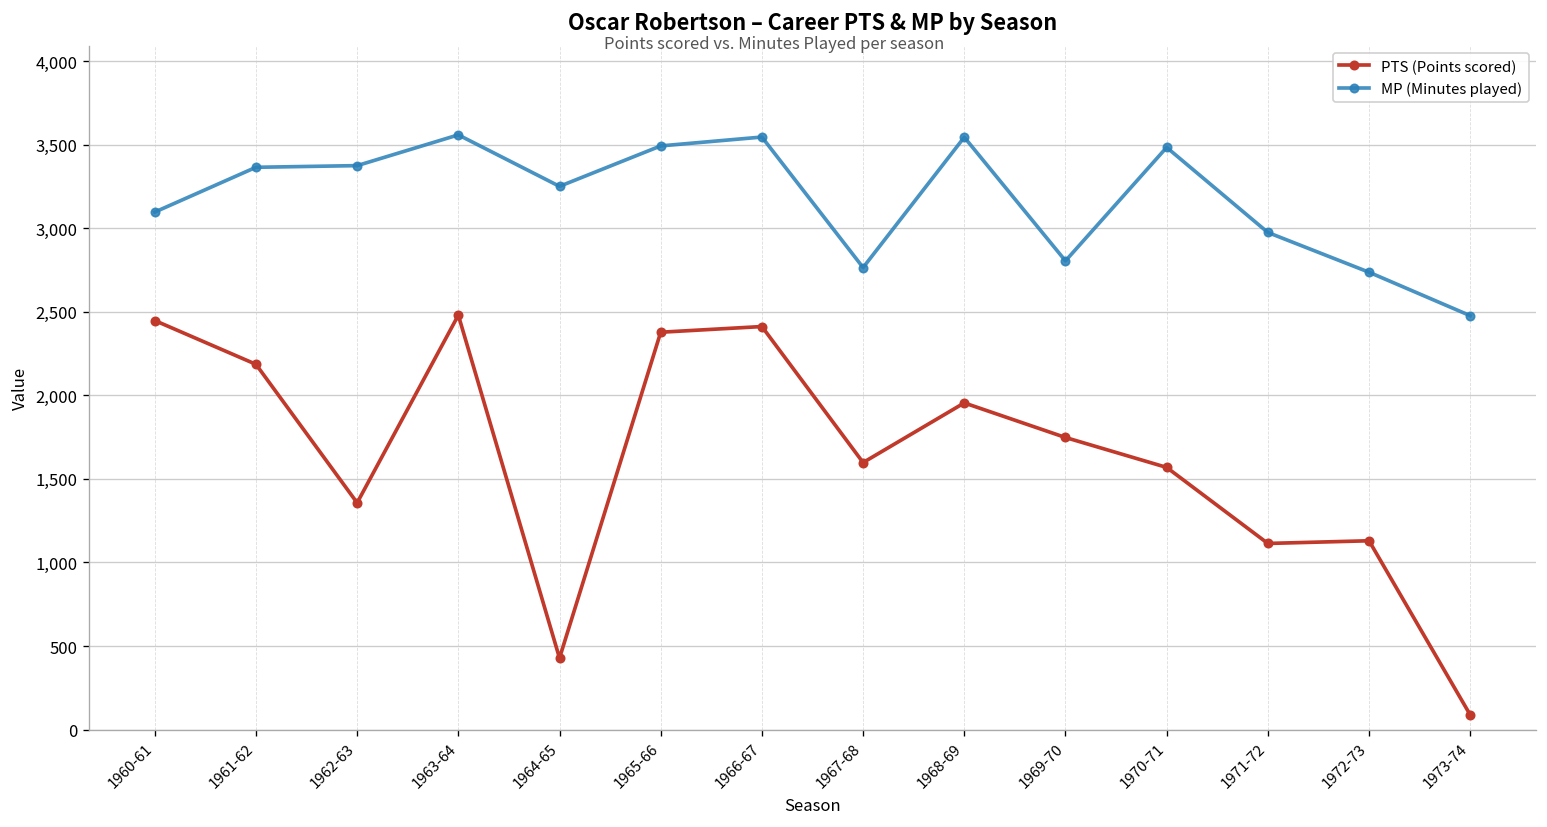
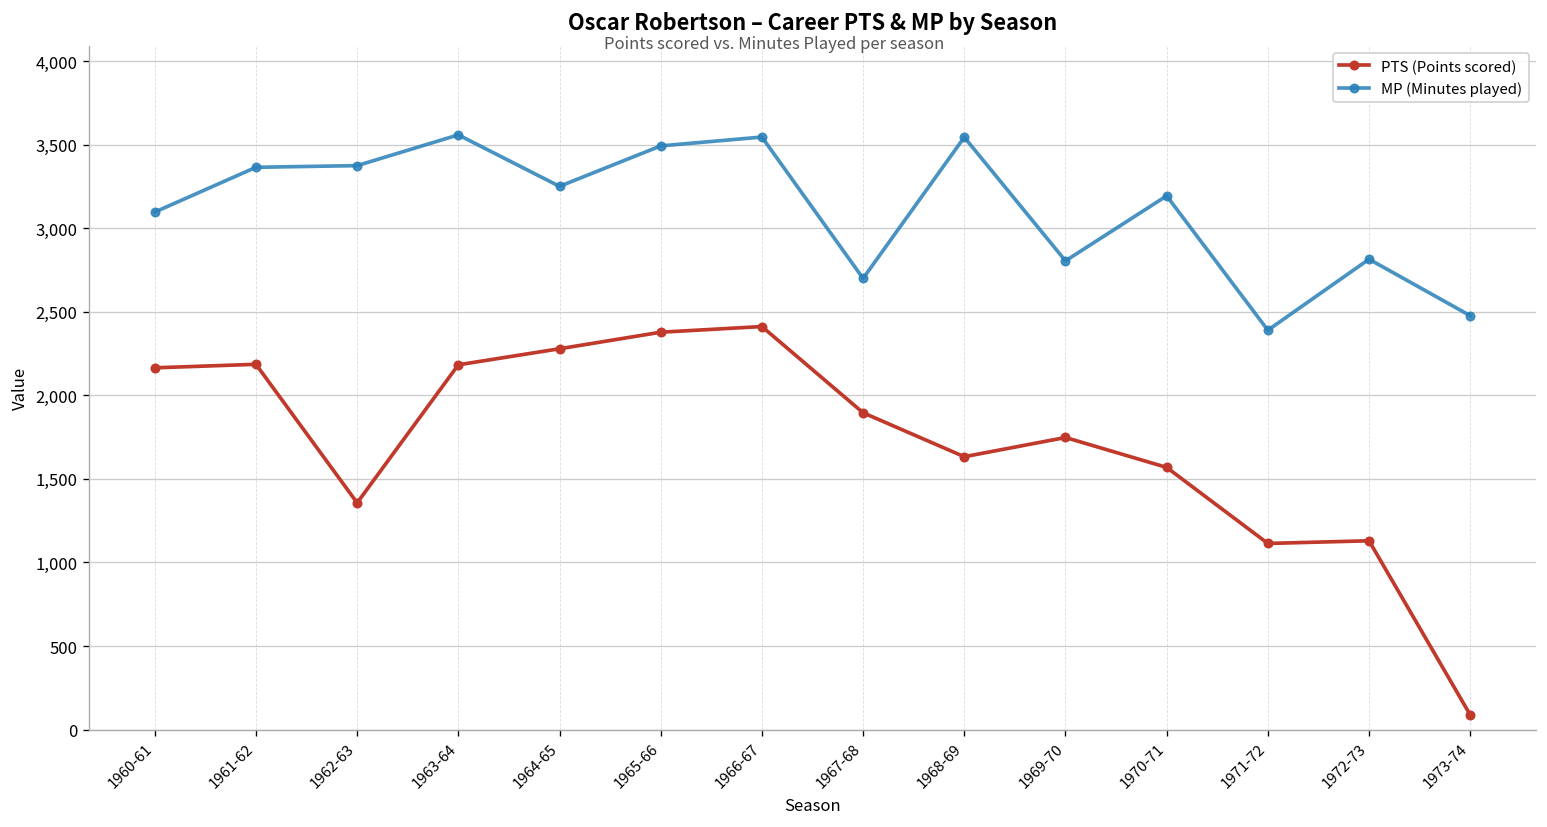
PTS (Points scored), 1960-61: 2,450 -> 2,170
PTS (Points scored), 1963-64: 2,480 -> 2,180
PTS (Points scored), 1964-65: 430 -> 2,280
PTS (Points scored), 1967-68: 1,600 -> 1,900
MP (Minutes played), 1967-68: 2,770 -> 2,700
PTS (Points scored), 1968-69: 1,960 -> 1,630
MP (Minutes played), 1970-71: 3,480 -> 3,190
MP (Minutes played), 1971-72: 2,980 -> 2,390
MP (Minutes played), 1972-73: 2,740 -> 2,820
